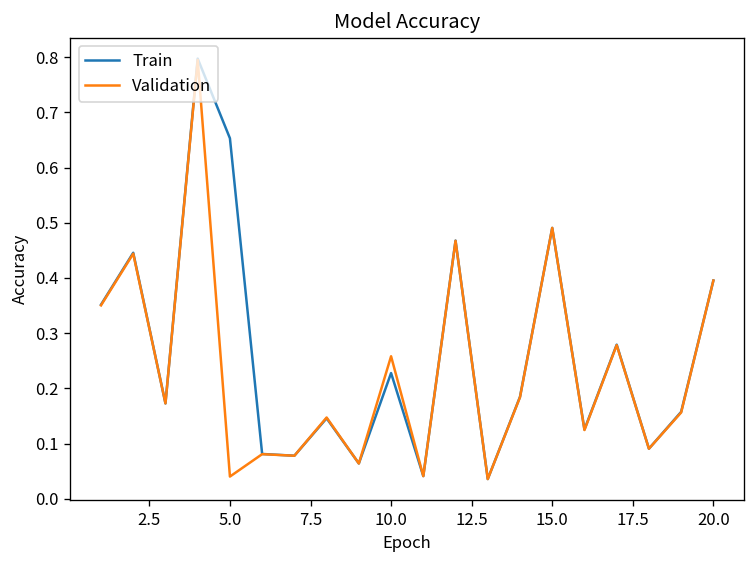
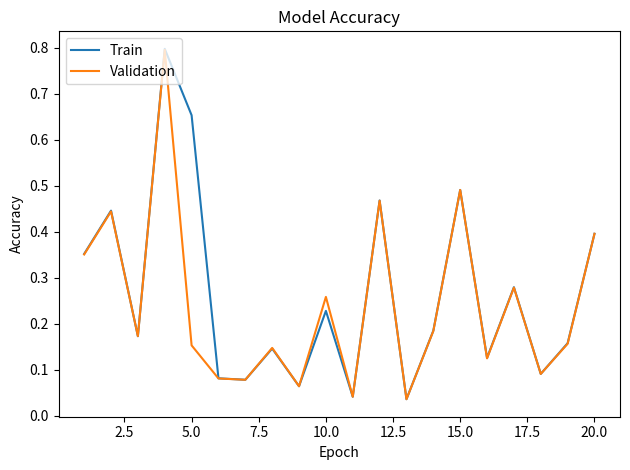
Validation, 5.0: 0.04 -> 0.15
